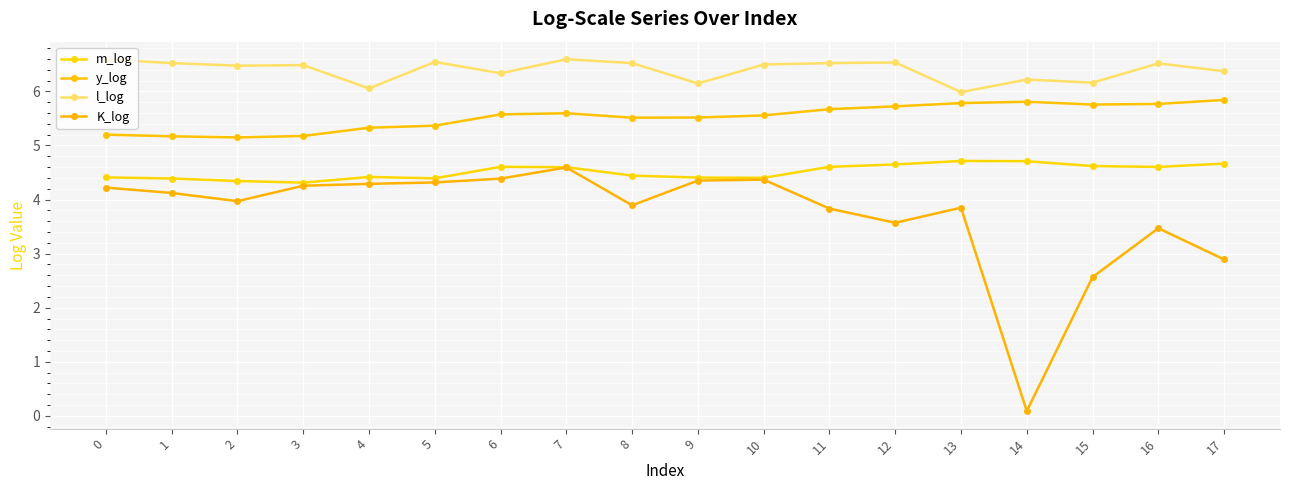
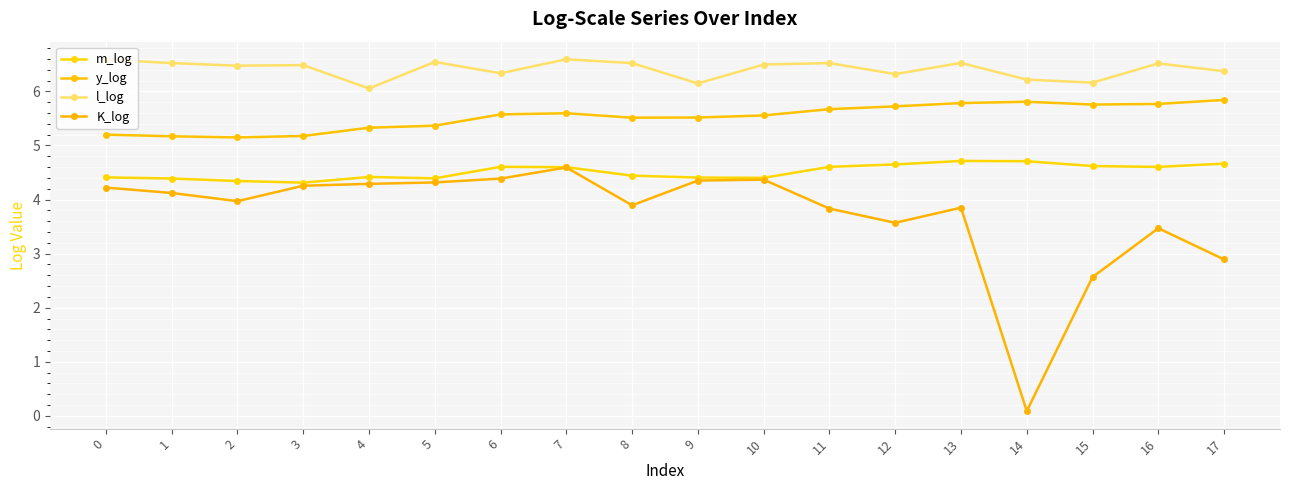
l_log, 12: 6.5 -> 6.3
l_log, 13: 6.0 -> 6.5
